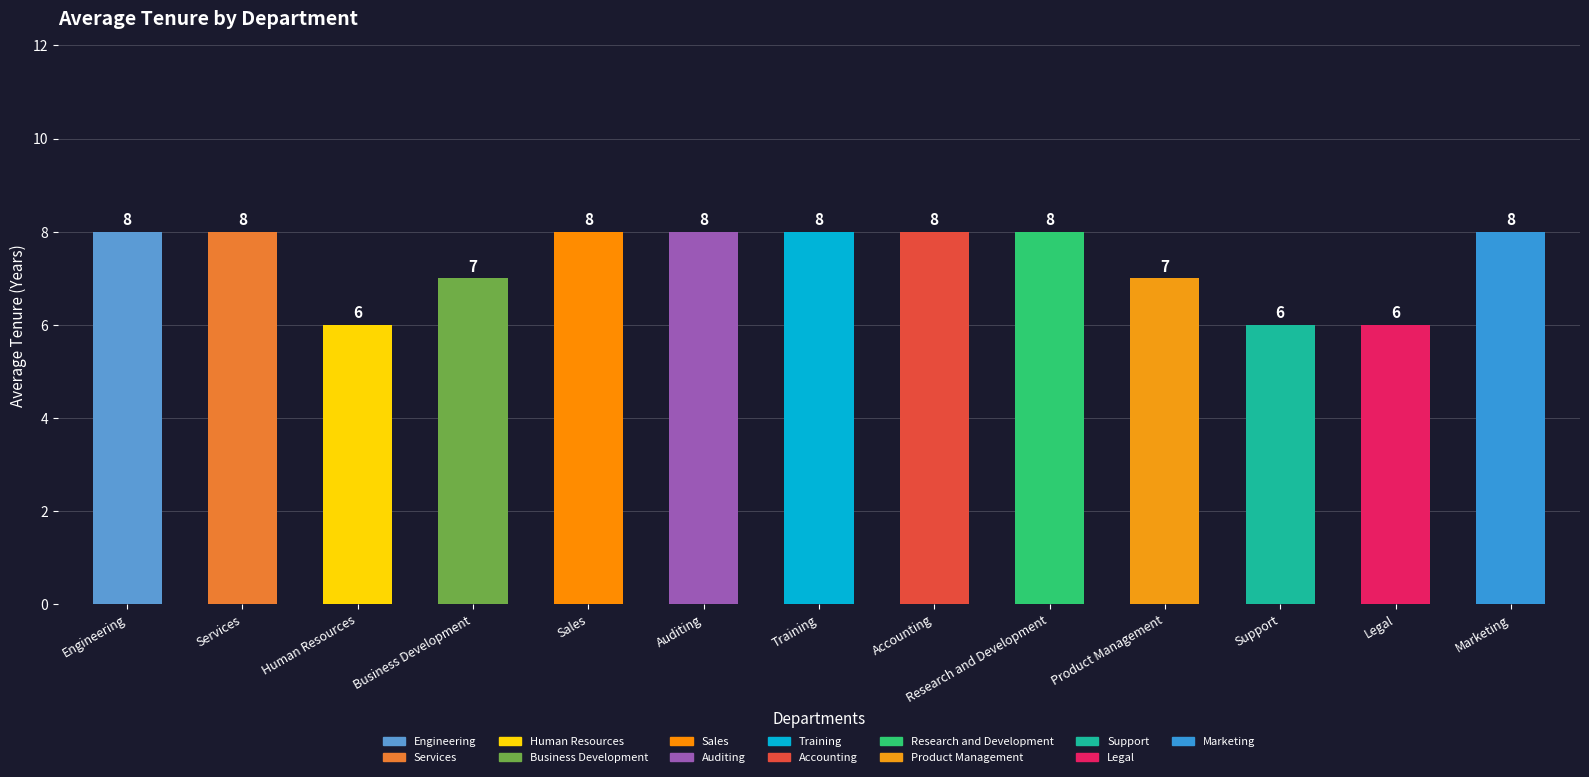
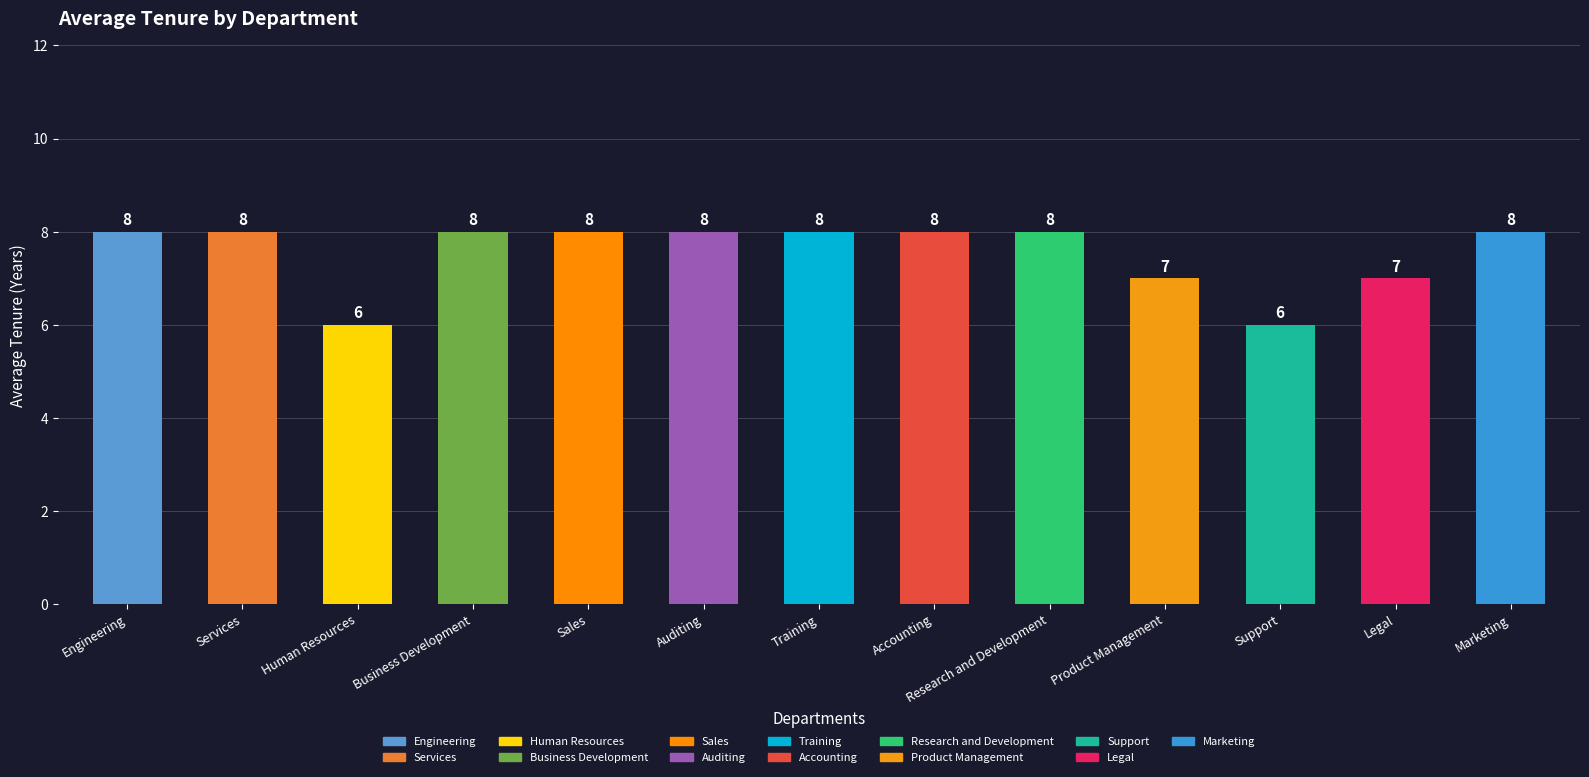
Business Development: 7 -> 8
Legal: 6 -> 7
